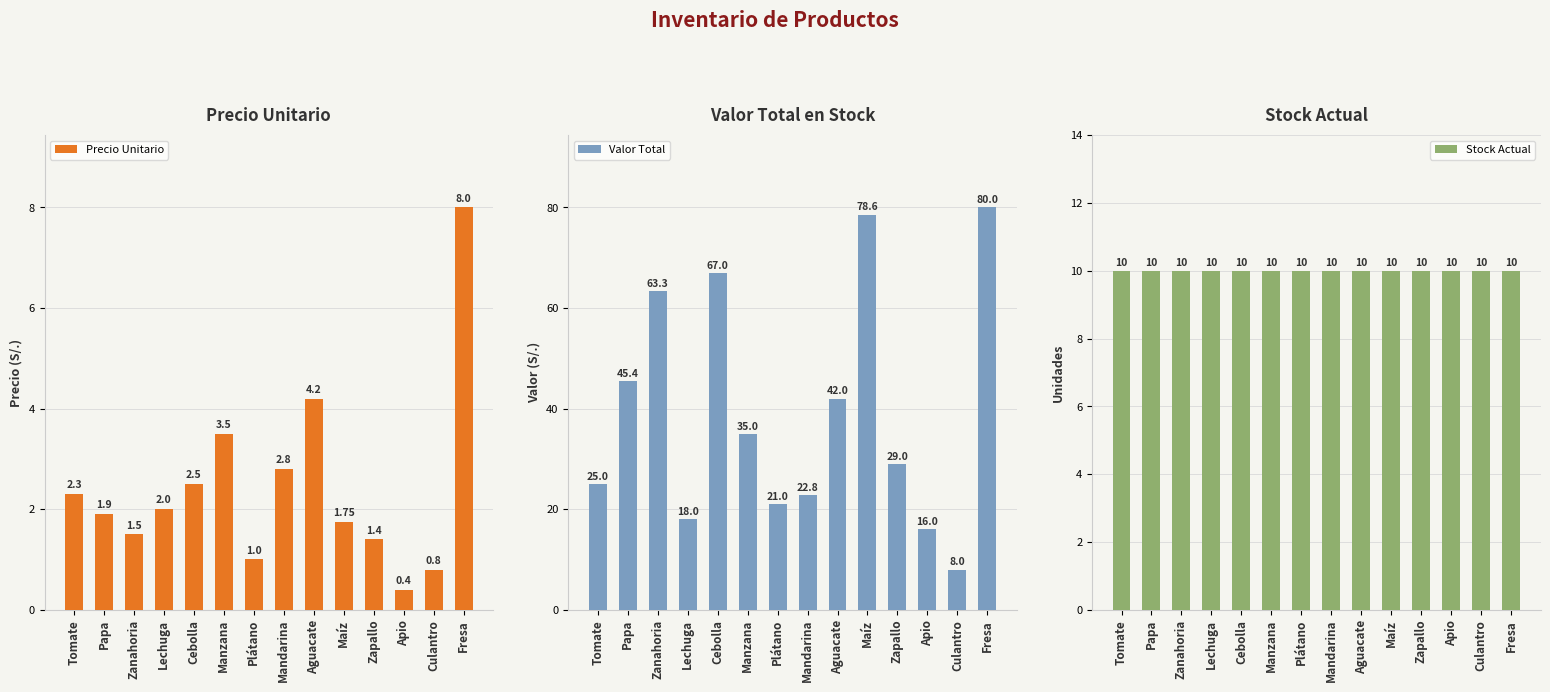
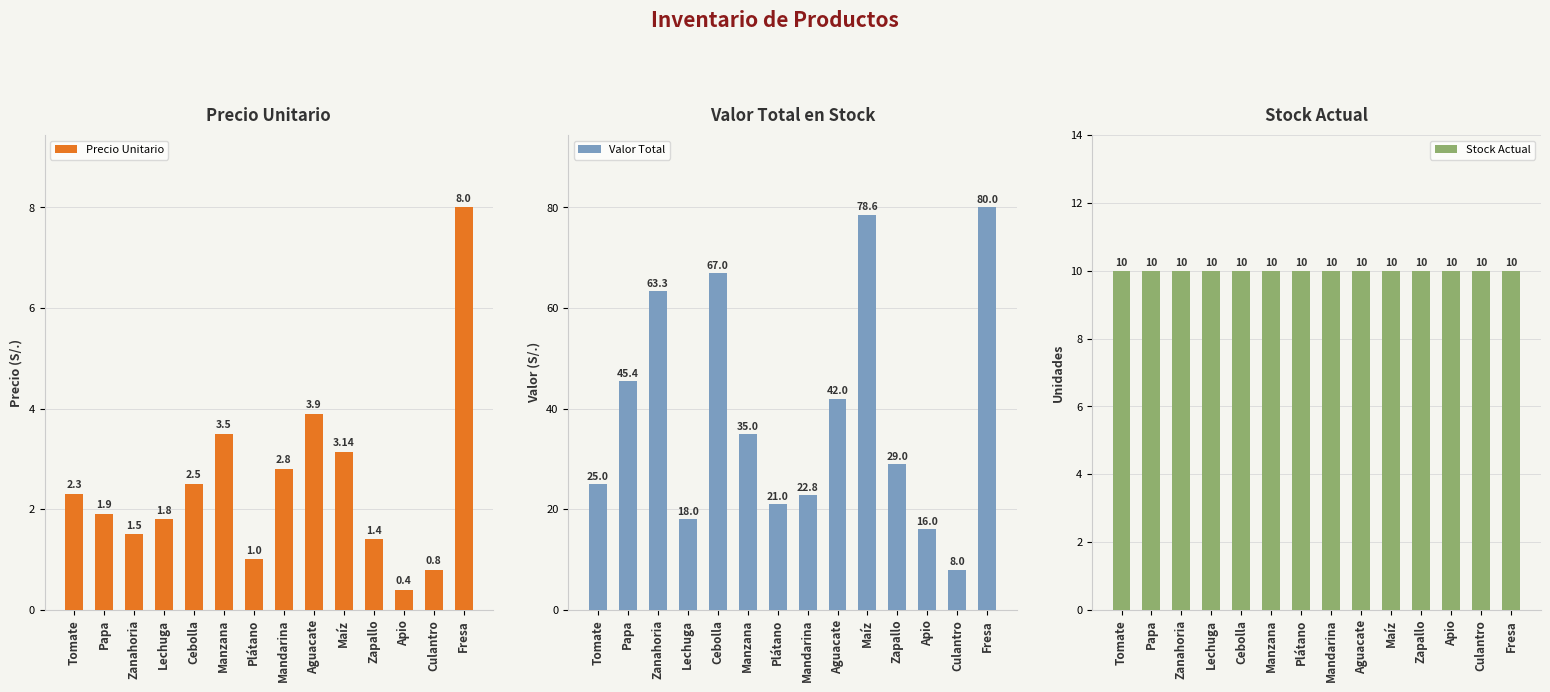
Precio Unitario, Lechuga: 2.0 -> 1.8
Precio Unitario, Aguacate: 4.2 -> 3.9
Precio Unitario, Maíz: 1.75 -> 3.14
